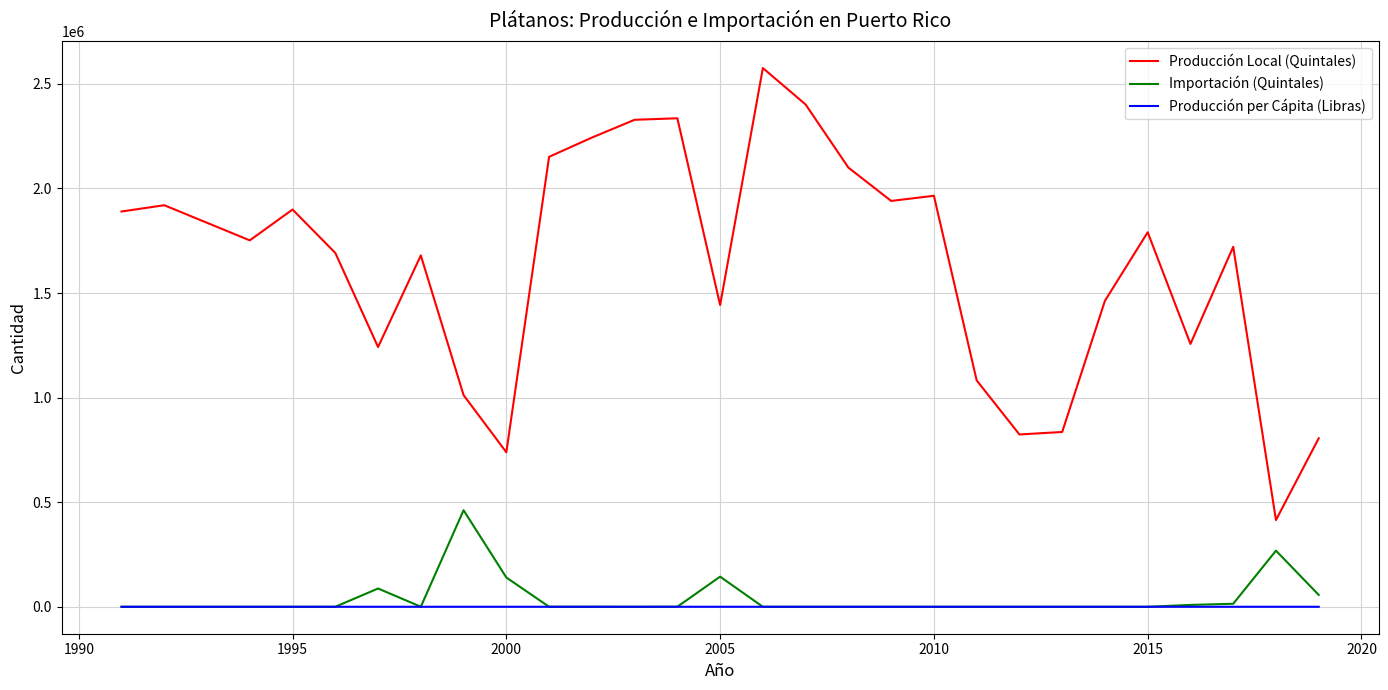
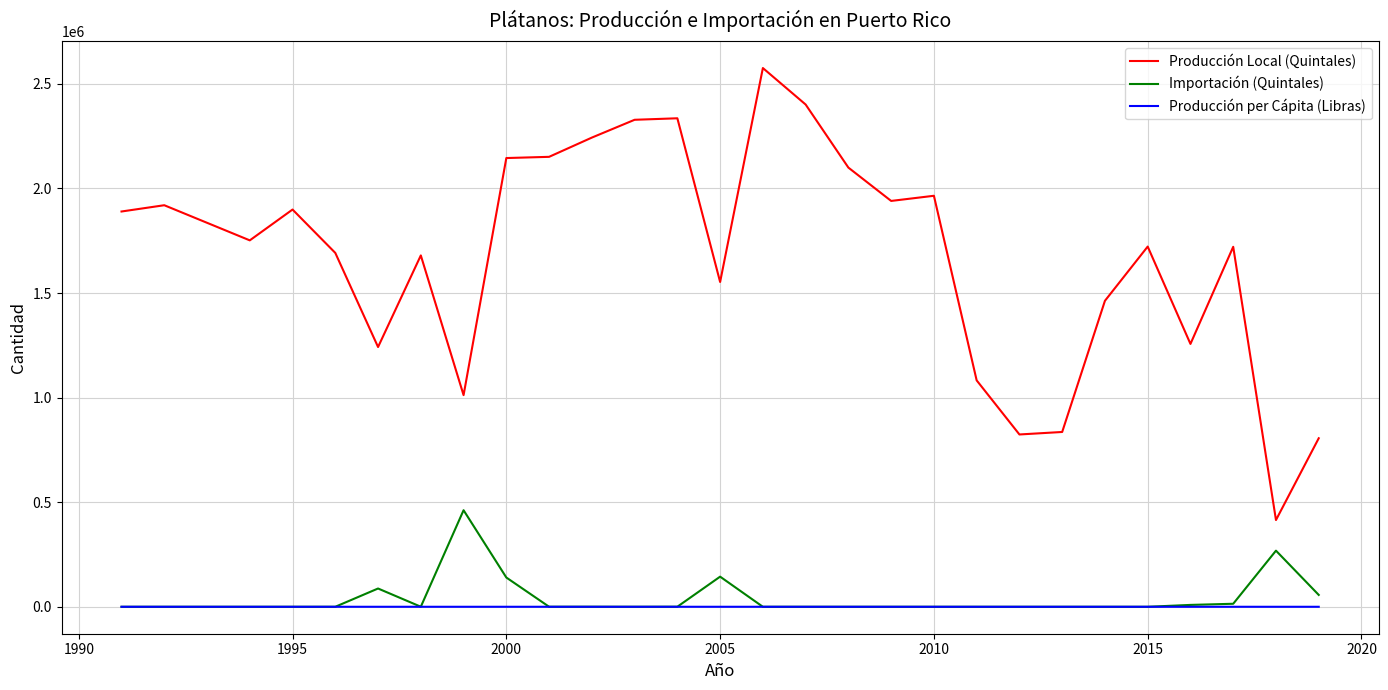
Producción Local (Quintales), 2000: 740000 -> 2150000
Producción Local (Quintales), 2005: 1440000 -> 1550000
Producción Local (Quintales), 2015: 1790000 -> 1720000
